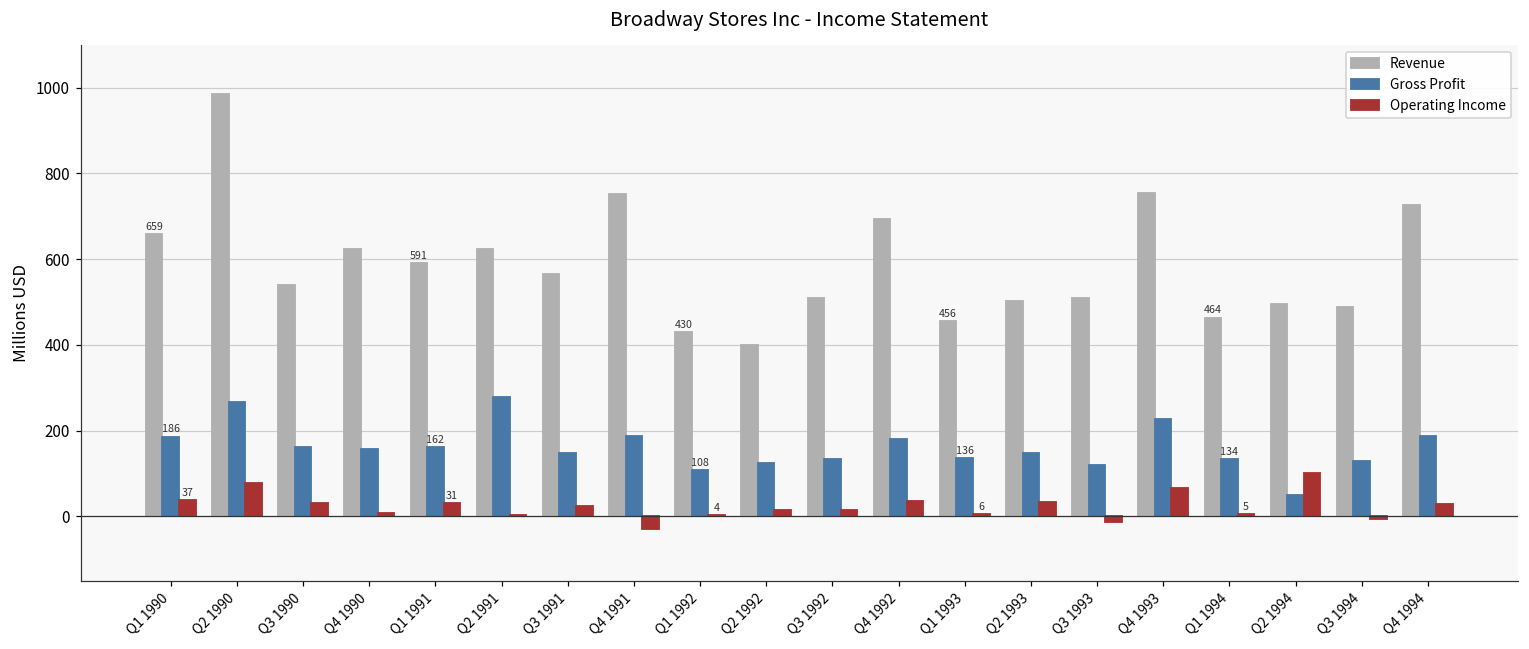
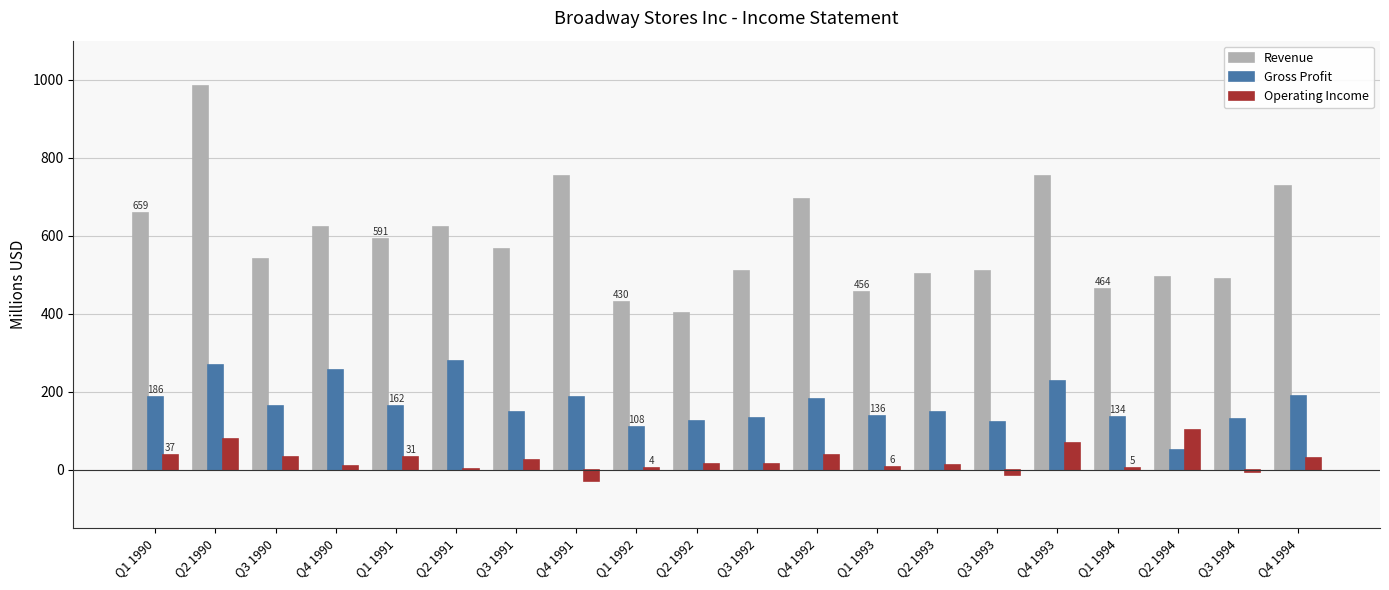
Gross Profit, Q4 1990: 160 -> 250
Operating Income, Q2 1993: 30 -> 10
